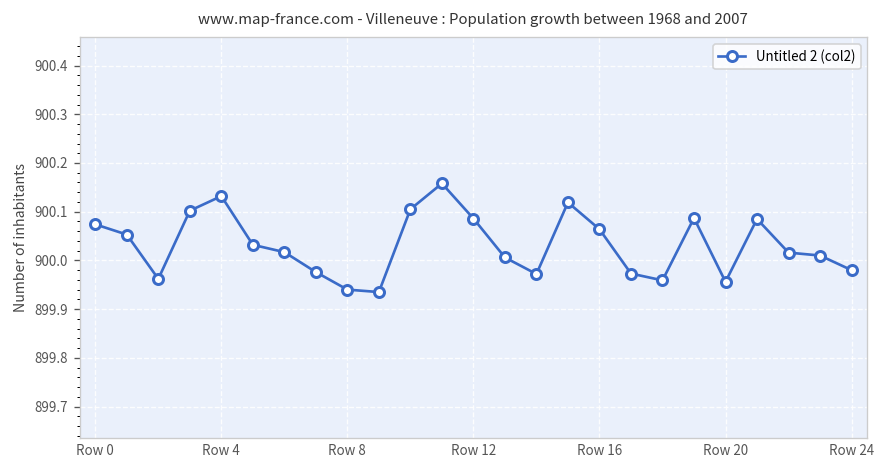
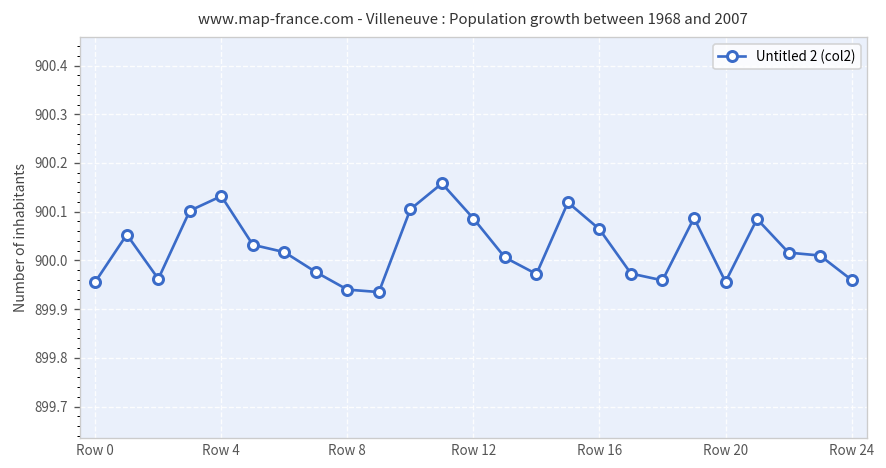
Row 0: 900.07 -> 899.96
Row 24: 899.98 -> 899.96
